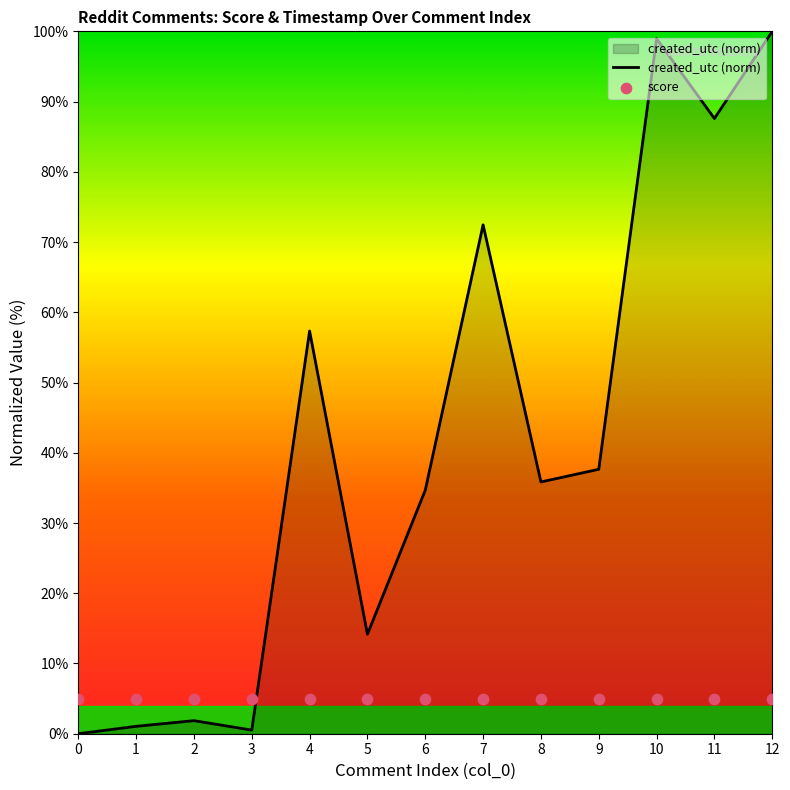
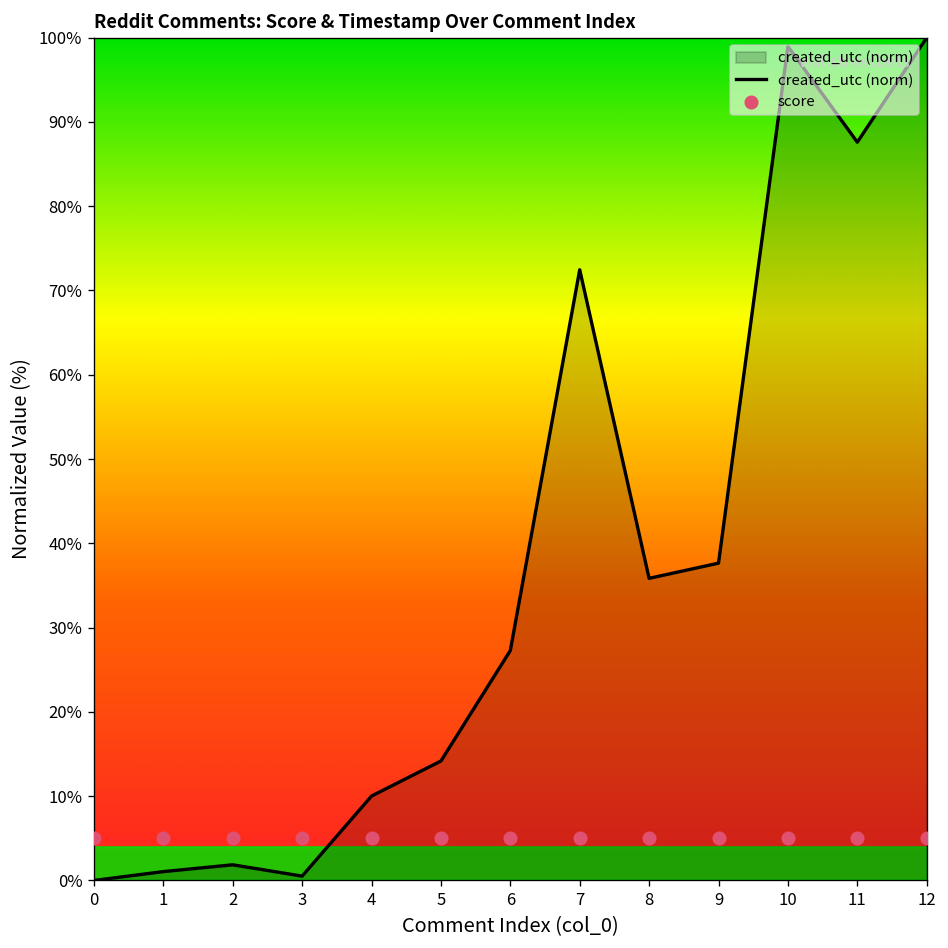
created_utc (norm), 4: 57% -> 10%
created_utc (norm), 6: 35% -> 27%
